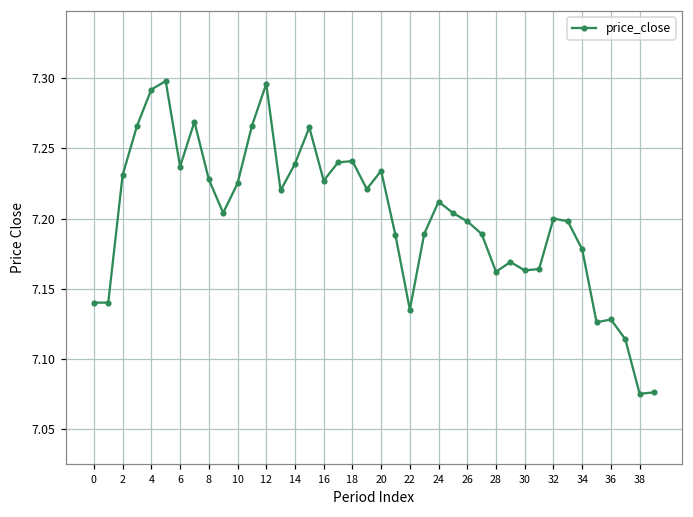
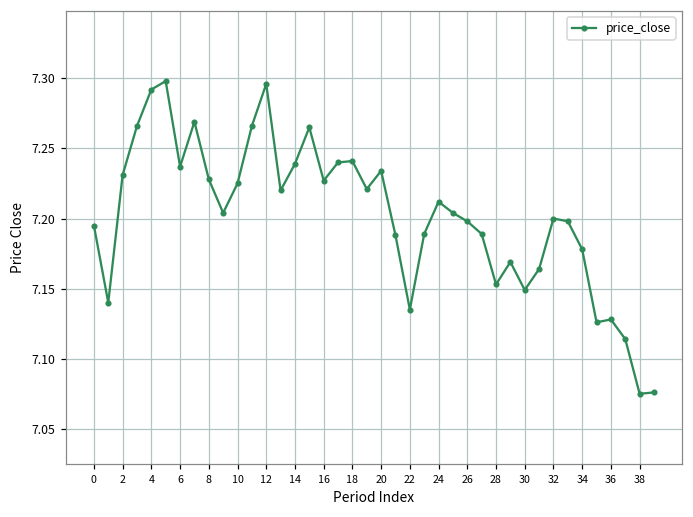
0: 7.140 -> 7.195
28: 7.162 -> 7.153
30: 7.163 -> 7.149
